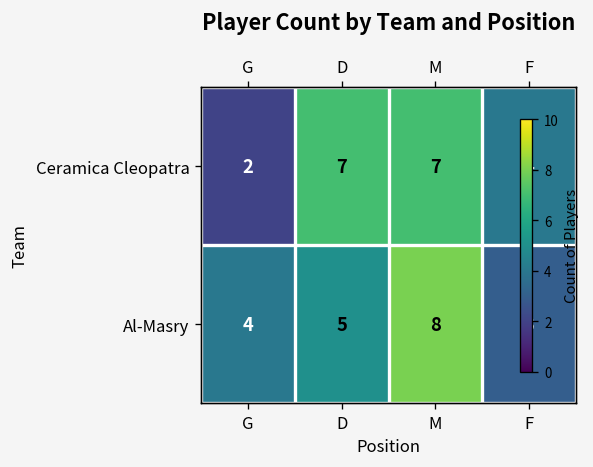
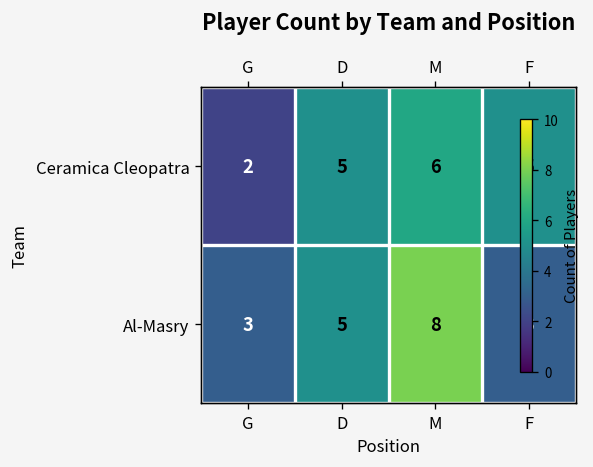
Ceramica Cleopatra, D: 7 -> 5
Ceramica Cleopatra, M: 7 -> 6
Ceramica Cleopatra, F: 4 -> 5
Al-Masry, G: 4 -> 3
